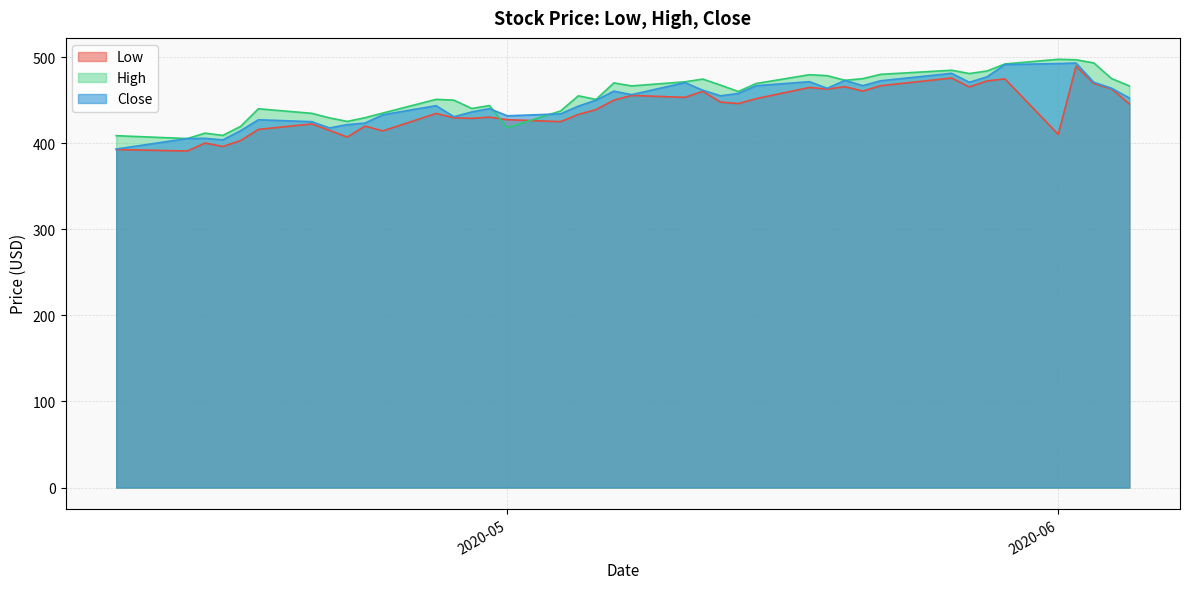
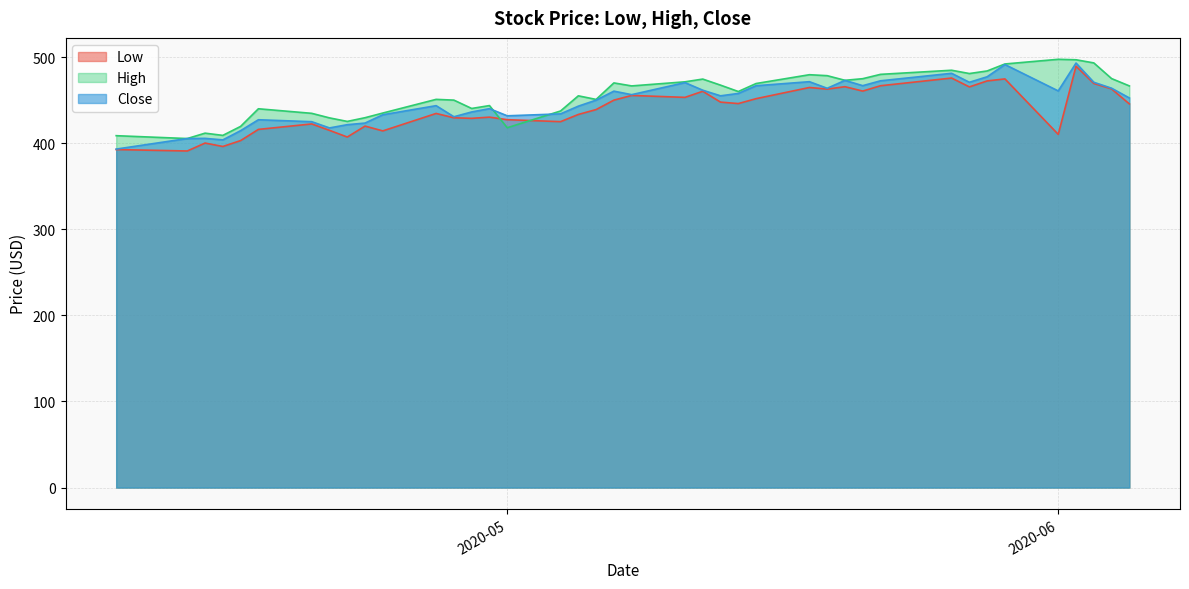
Close, 2020-06: 490 -> 460
